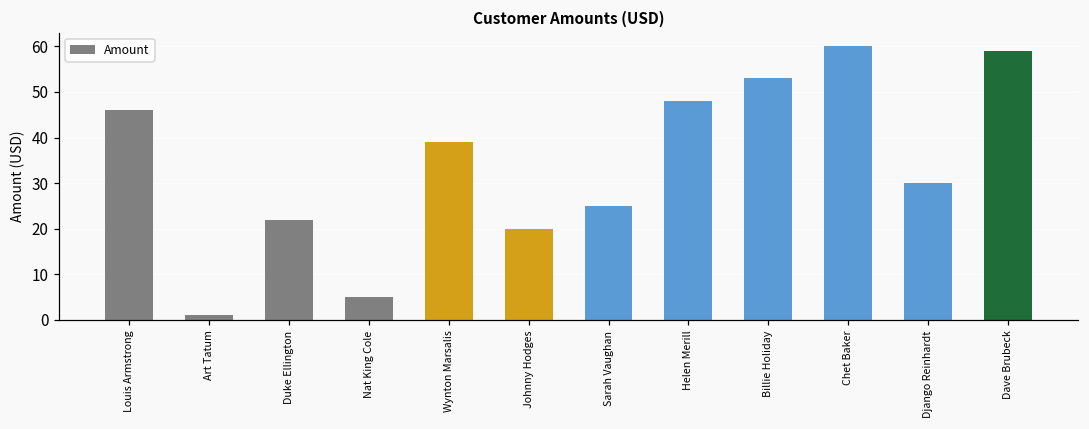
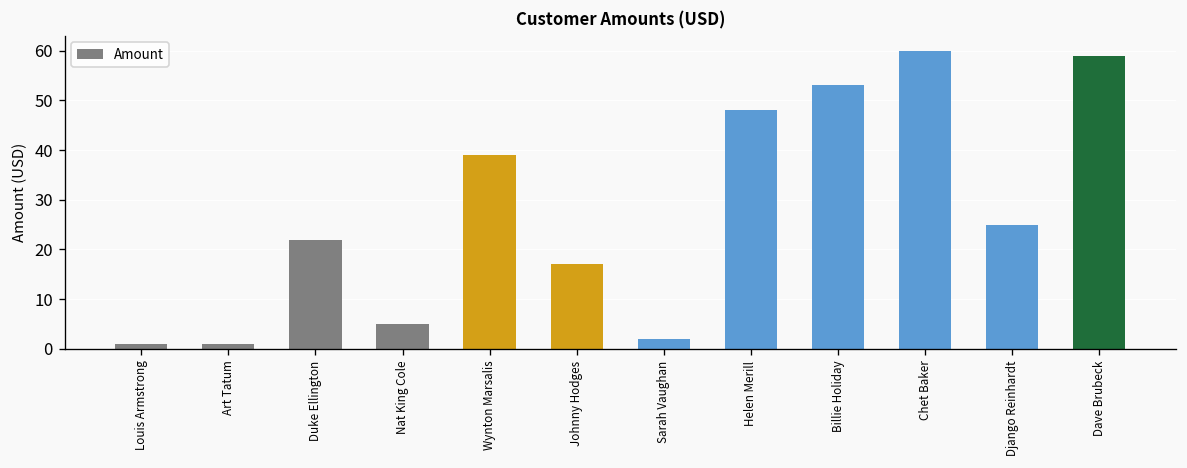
Louis Armstrong: 46 -> 1
Johnny Hodges: 20 -> 17
Sarah Vaughan: 25 -> 2
Django Reinhardt: 30 -> 25
